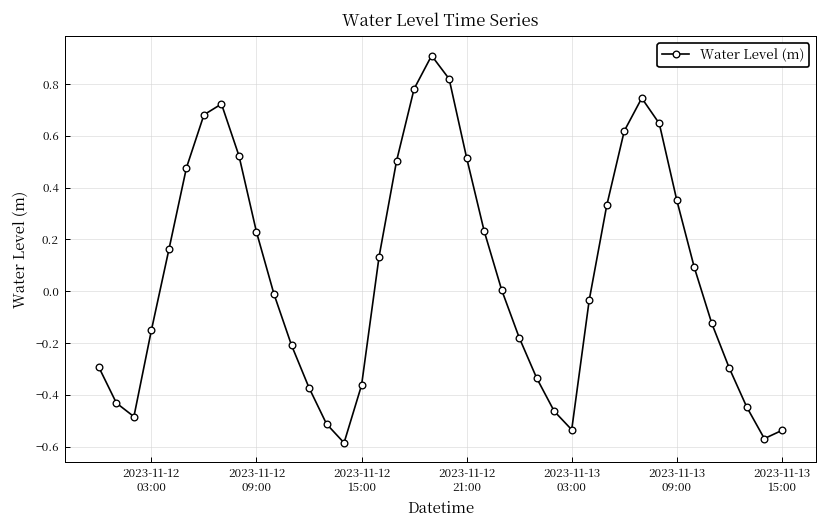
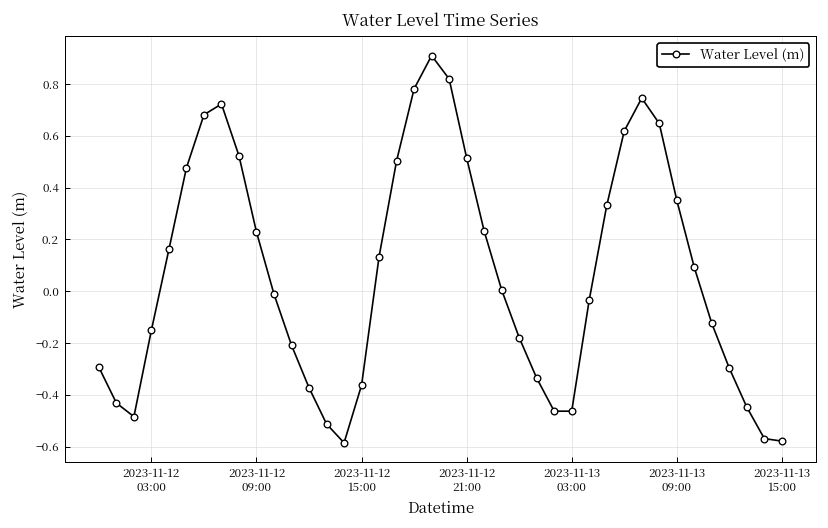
2023-11-13 03:00: -0.53 -> -0.46
2023-11-13 15:00: -0.54 -> -0.58
